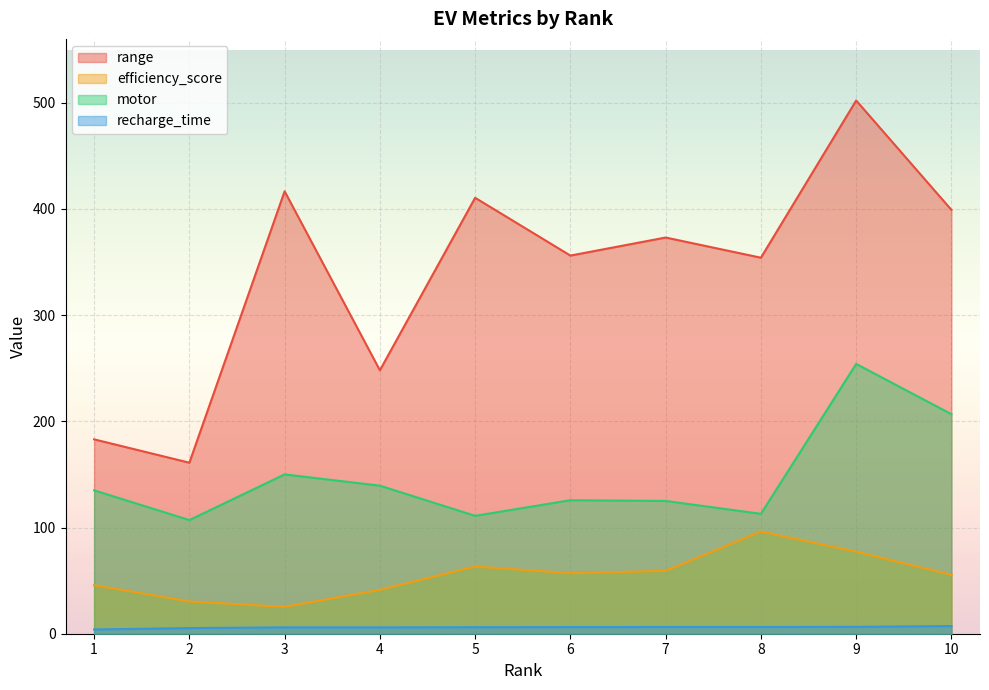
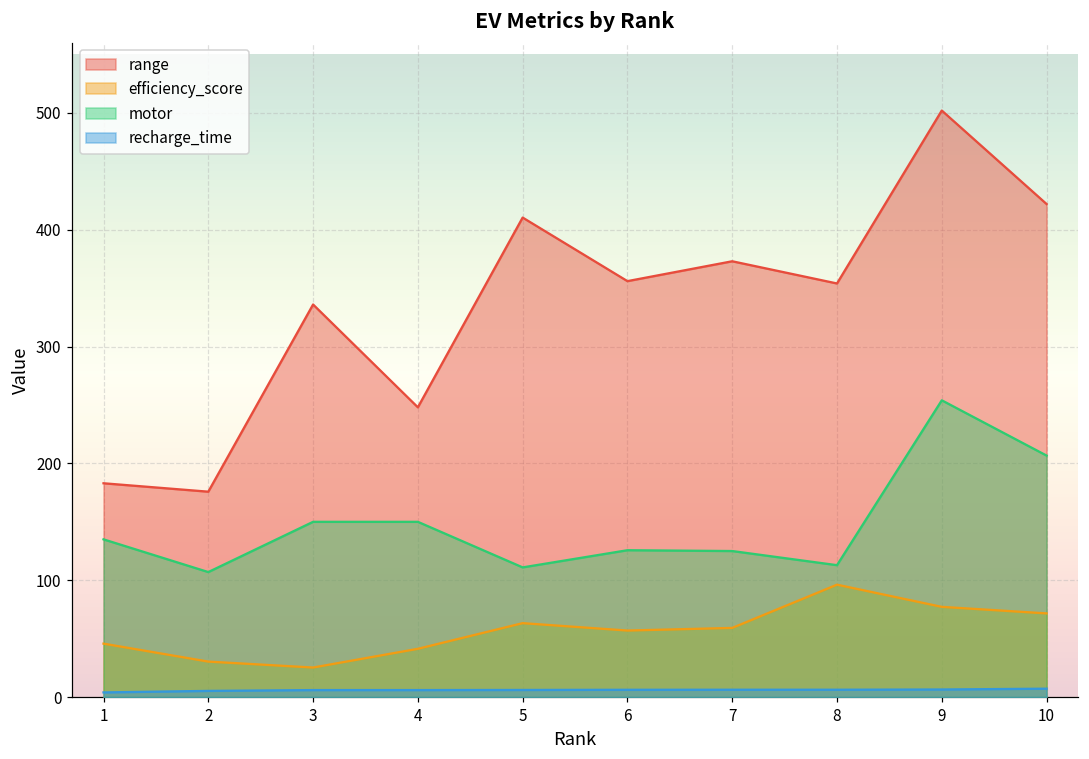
range, 2: 161 -> 176
range, 3: 417 -> 336
motor, 4: 139 -> 150
range, 10: 399 -> 422
efficiency_score, 10: 55 -> 72
